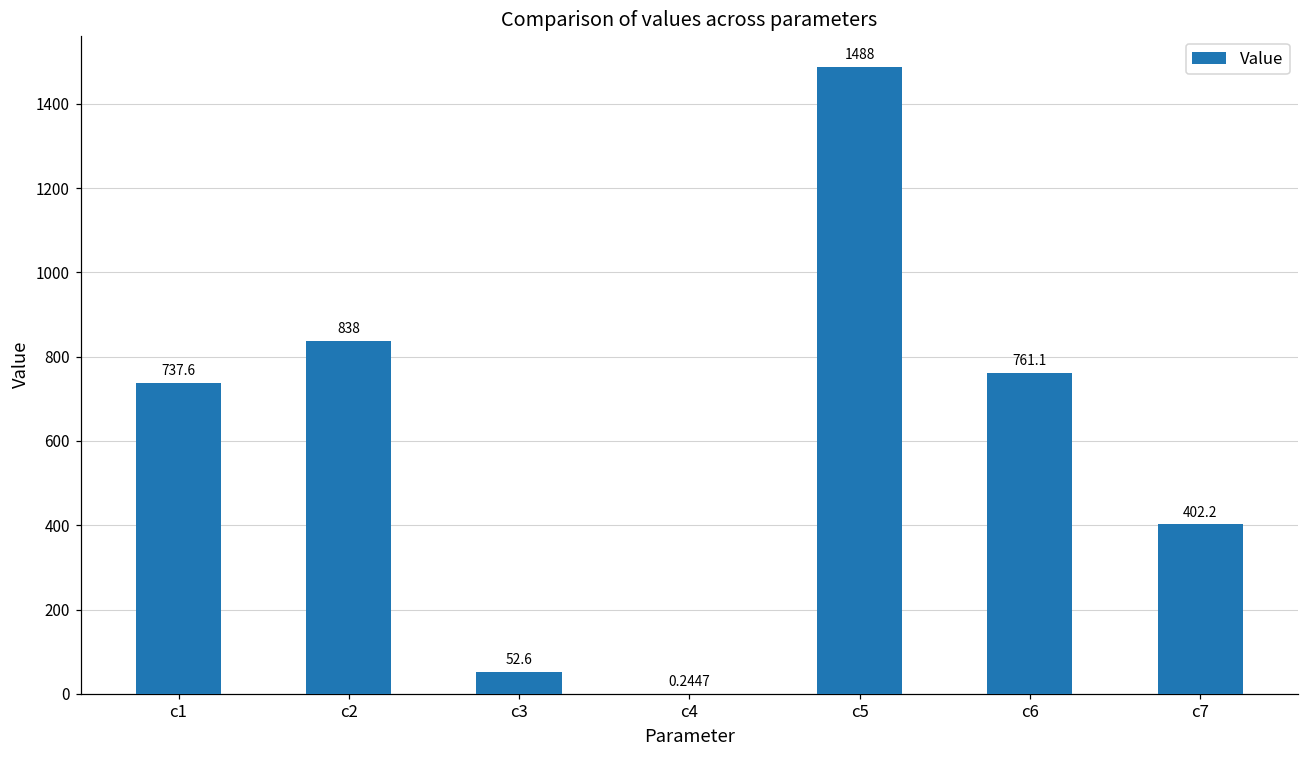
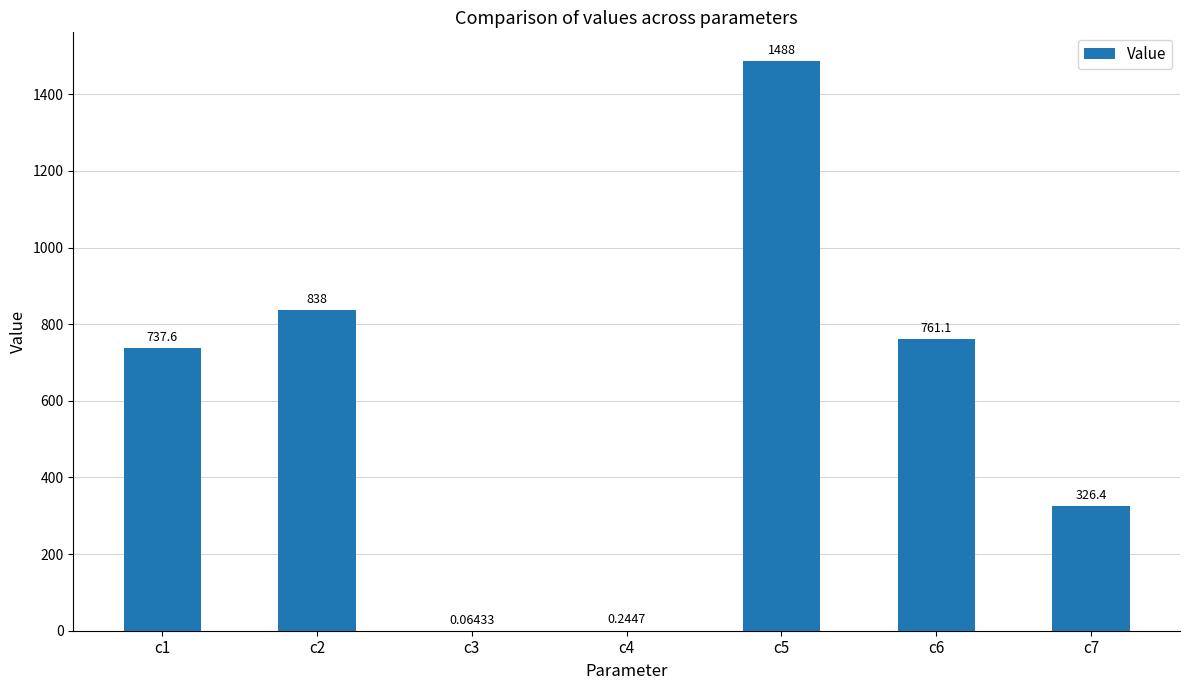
c3: 52.6 -> 0.06433
c7: 402.2 -> 326.4
